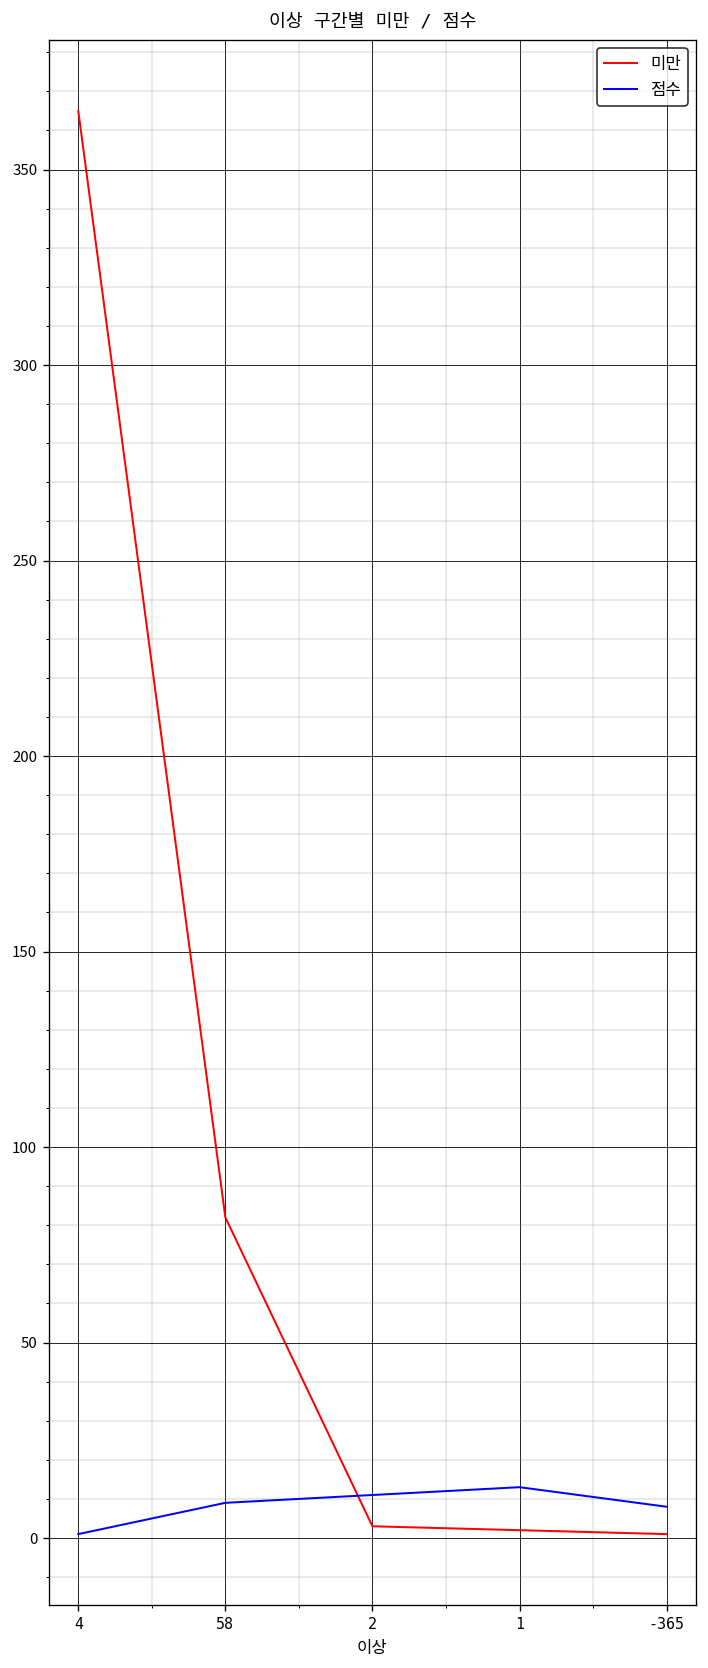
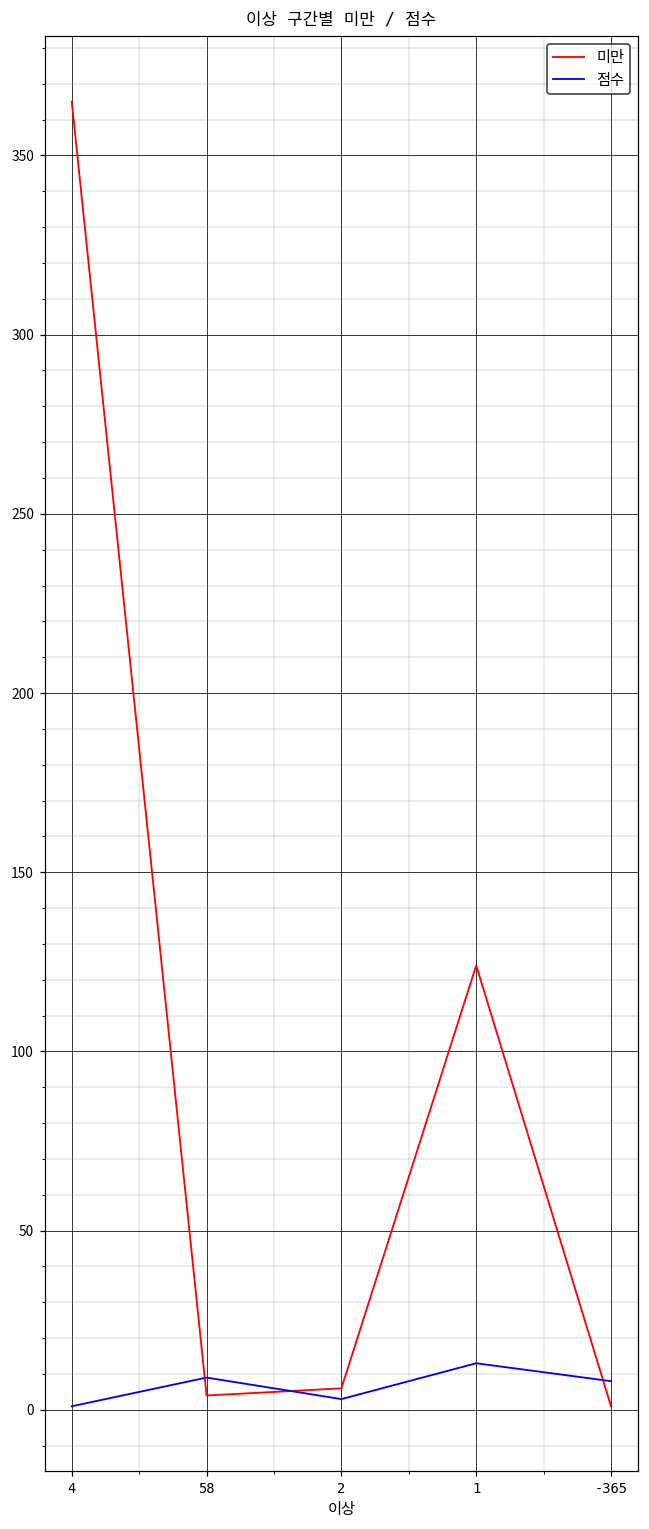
미만, 58: 82 -> 4
미만, 2: 3 -> 6
점수, 2: 11 -> 3
미만, 1: 2 -> 124
